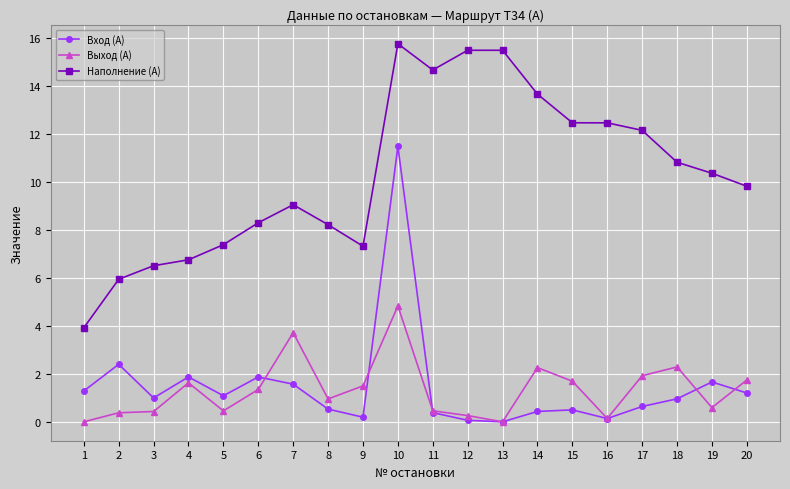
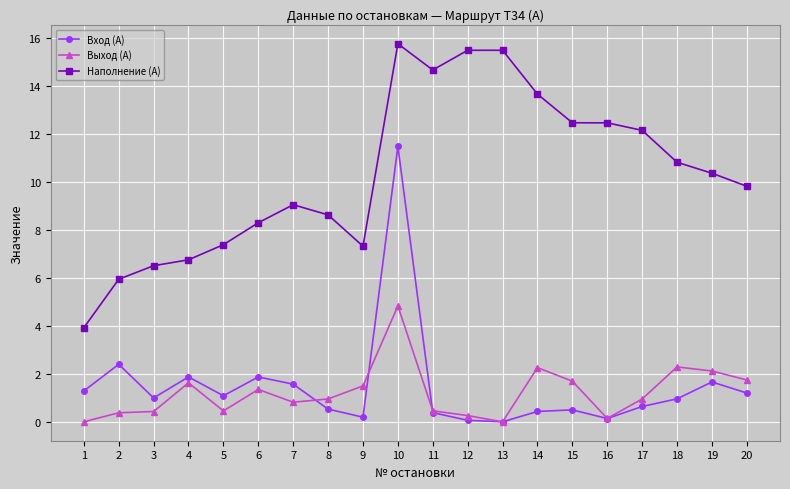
Выход (А), 7: 3.7 -> 0.8
Наполнение (А), 8: 8.2 -> 8.6
Выход (А), 17: 1.9 -> 1.0
Выход (А), 19: 0.6 -> 2.1
